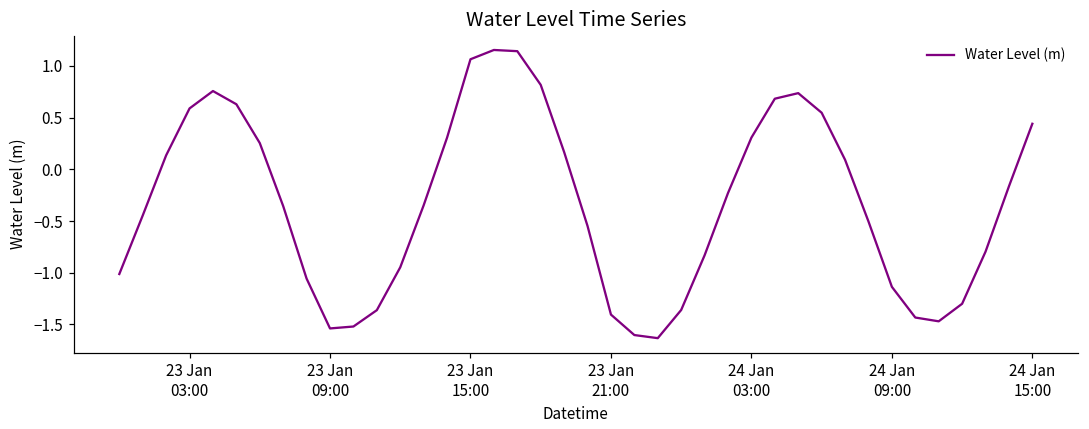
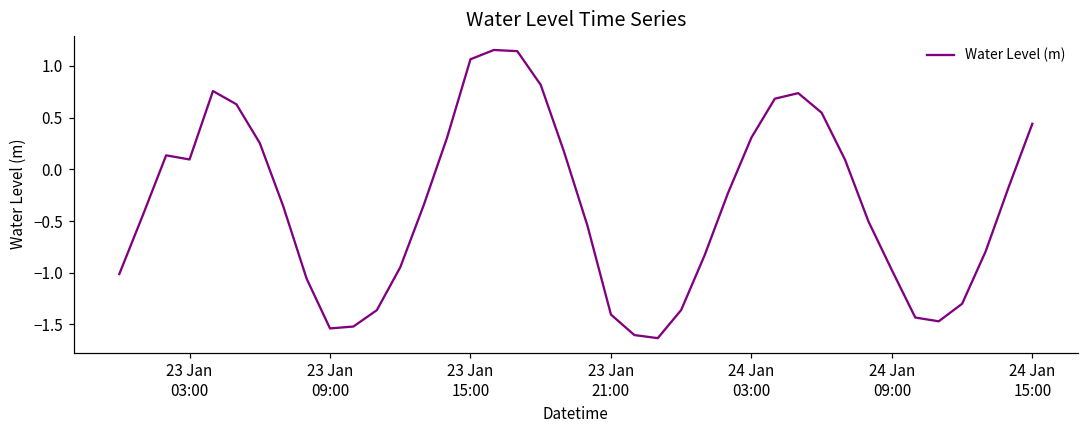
23 Jan 03:00: 0.6 -> 0.1
24 Jan 09:00: -1.1 -> -1.0
